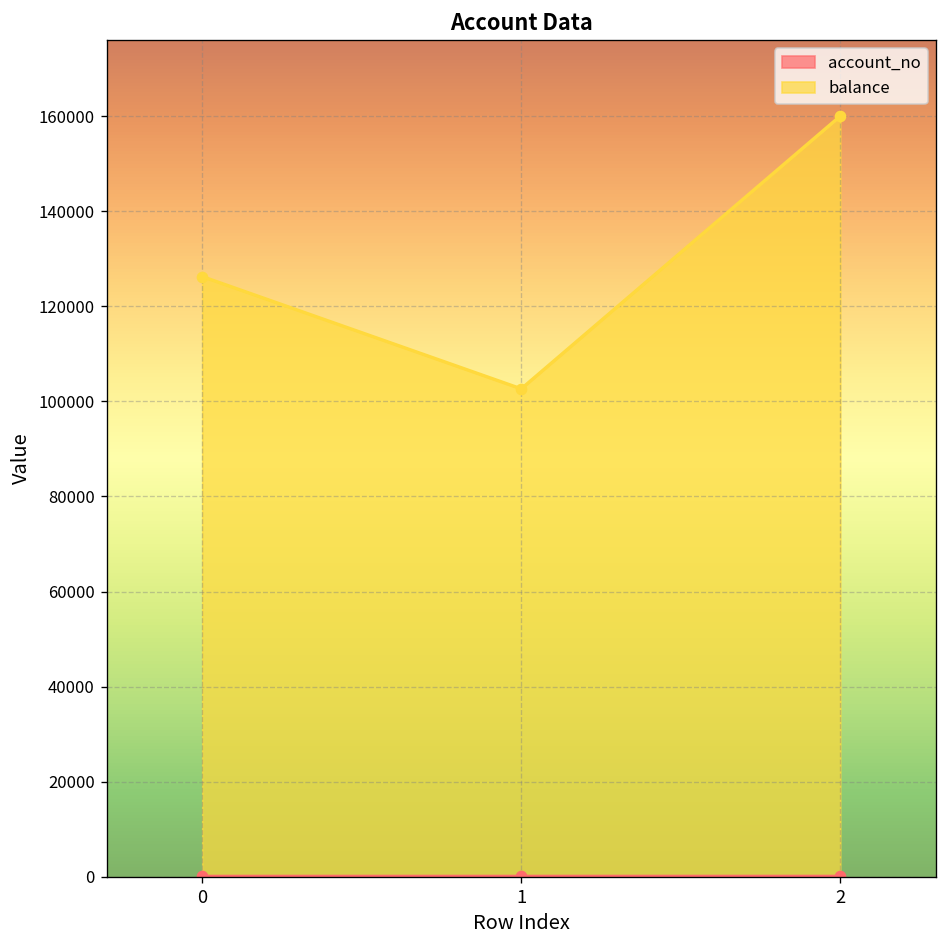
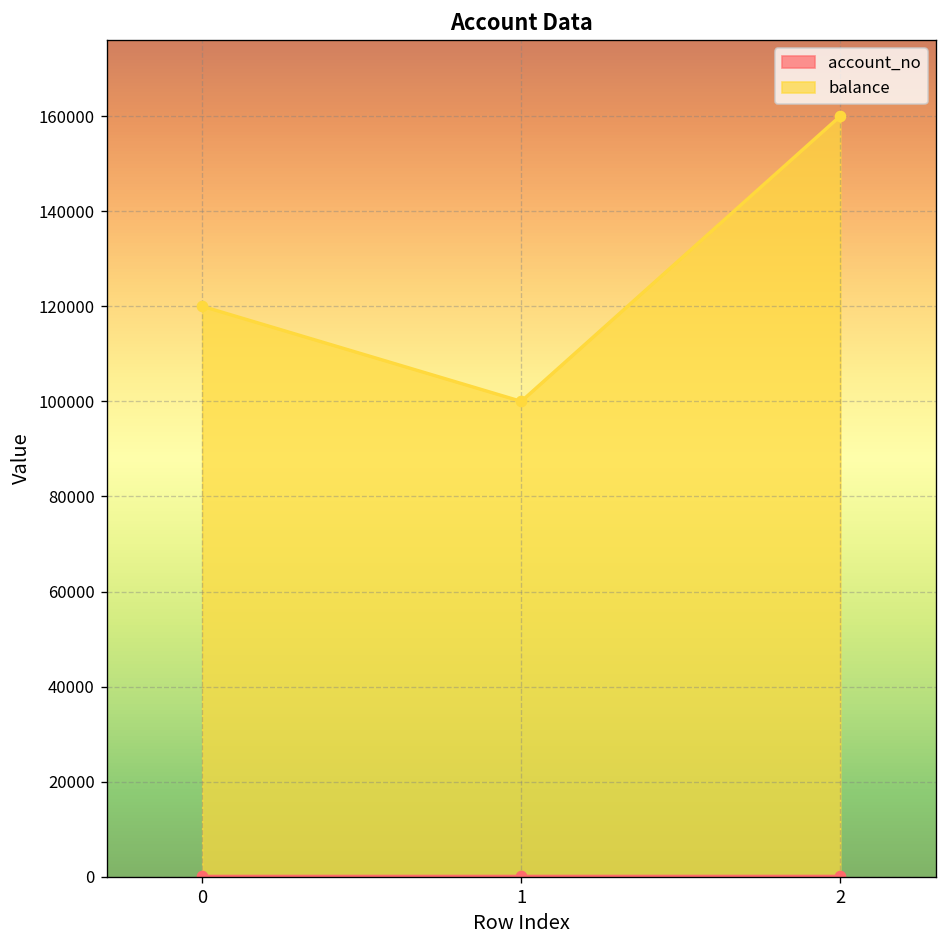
balance, 0: 126000 -> 120000
balance, 1: 103000 -> 100000
